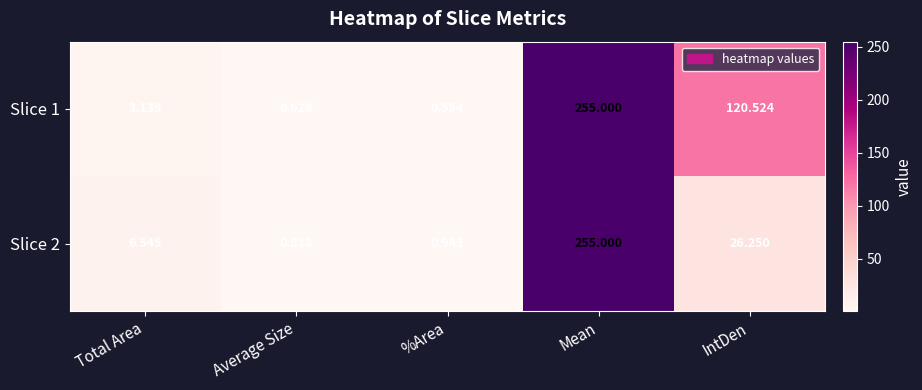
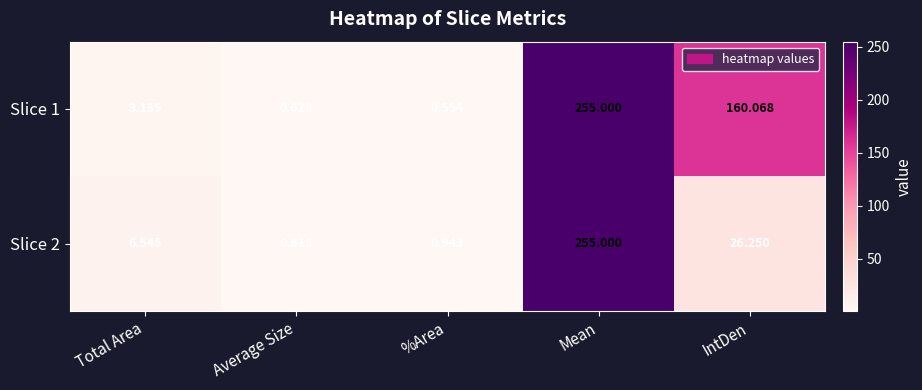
Slice 1, IntDen: 120.524 -> 160.068
